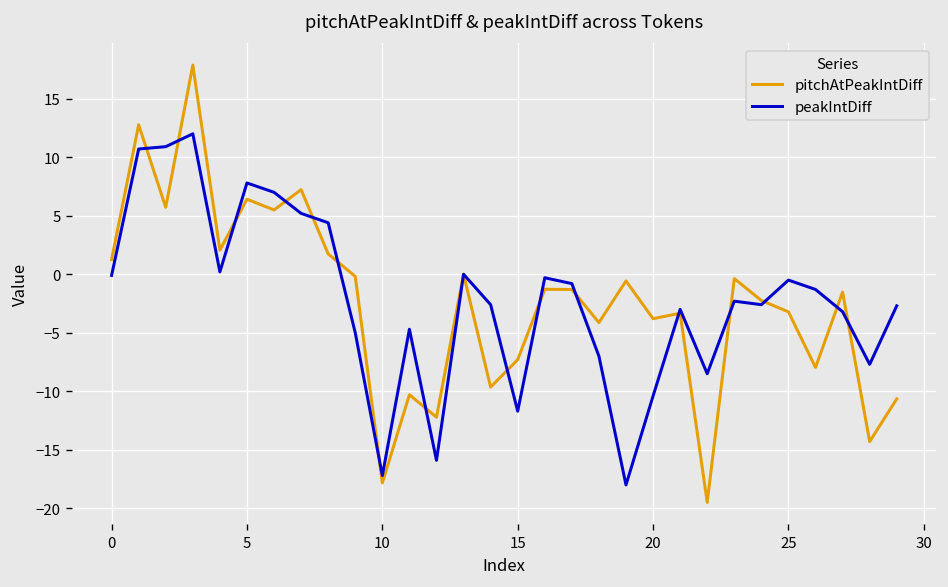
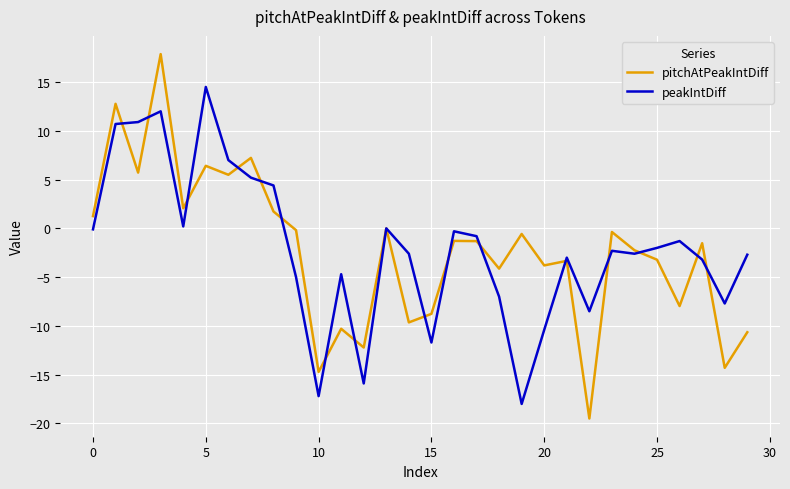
peakIntDiff, 5: 8 -> 15
pitchAtPeakIntDiff, 10: -18 -> -15
pitchAtPeakIntDiff, 15: -7 -> -9
peakIntDiff, 25: -1 -> -2
